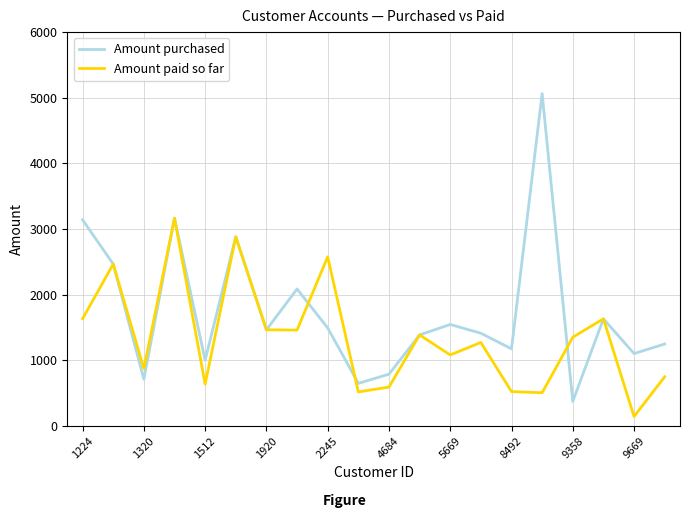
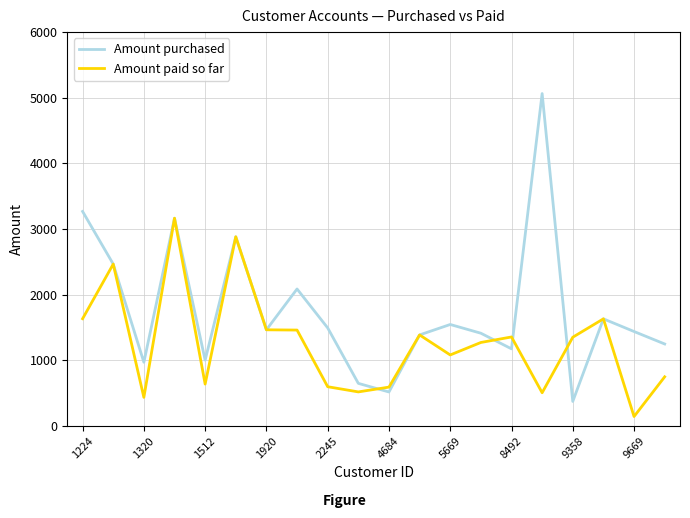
Amount purchased, 1224: 3100 -> 3300
Amount purchased, 1320: 700 -> 1000
Amount paid so far, 1320: 900 -> 400
Amount paid so far, 2245: 2600 -> 600
Amount purchased, 4684: 800 -> 500
Amount paid so far, 8492: 500 -> 1400
Amount purchased, 9669: 1100 -> 1400
